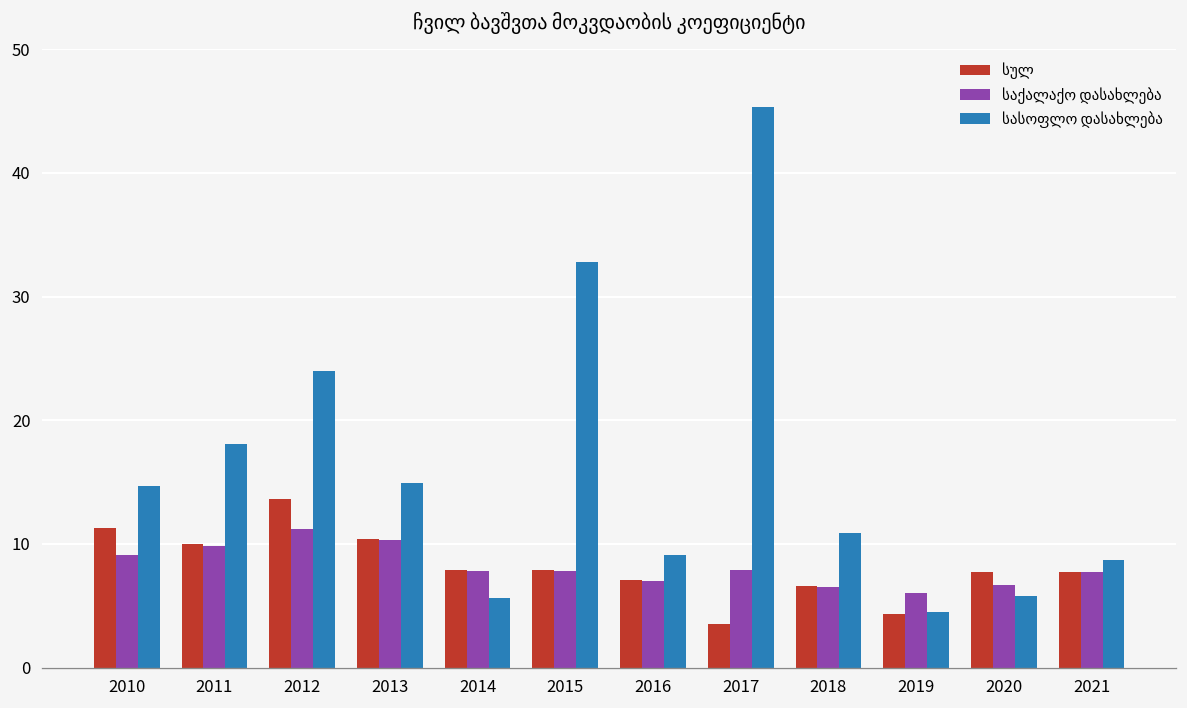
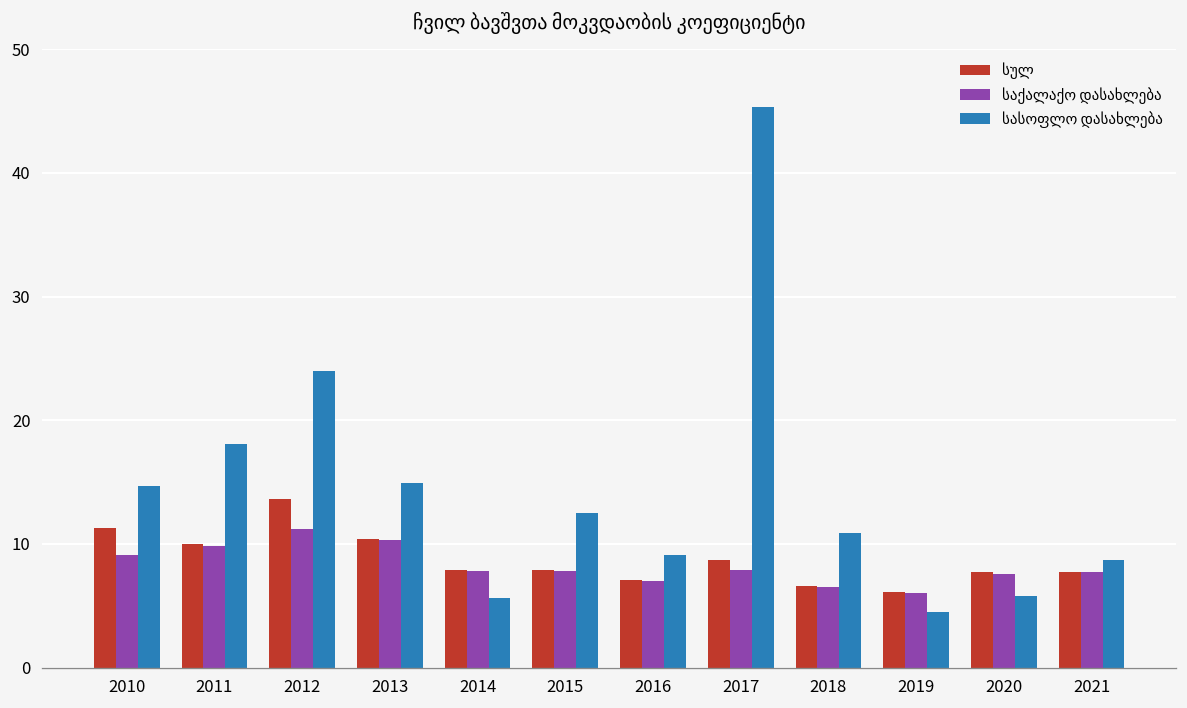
სასოფლო დასახლება, 2015: 32.8 -> 12.5
სულ, 2017: 3.5 -> 8.7
სულ, 2019: 4.3 -> 6.1
საქალაქო დასახლება, 2020: 6.7 -> 7.6
